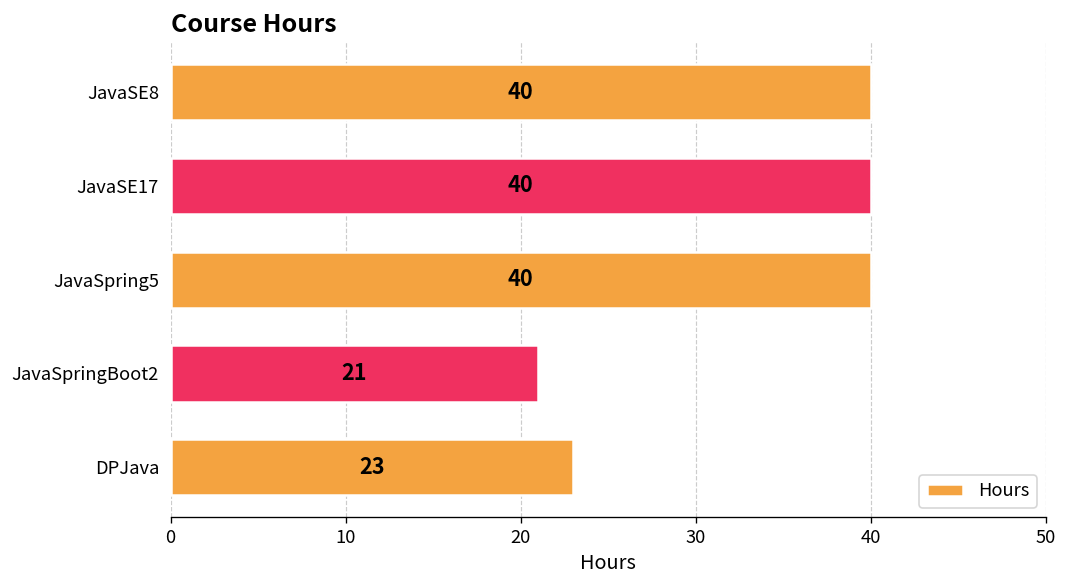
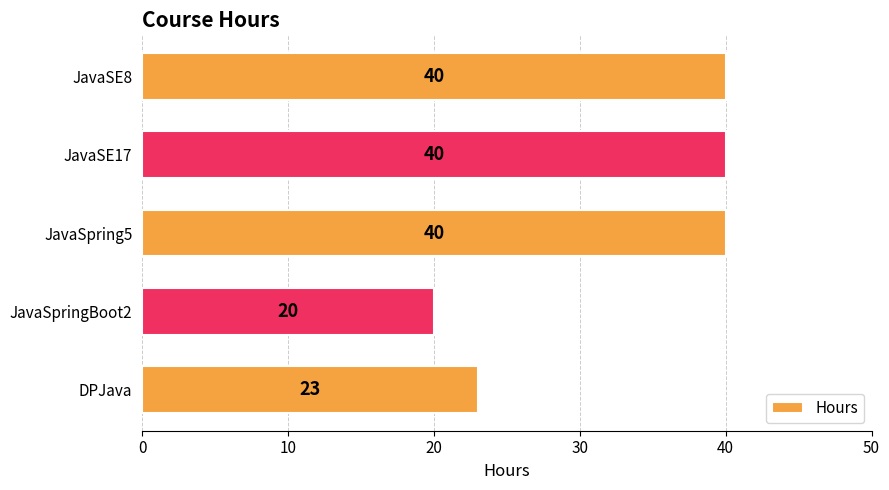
JavaSpringBoot2: 21 -> 20
